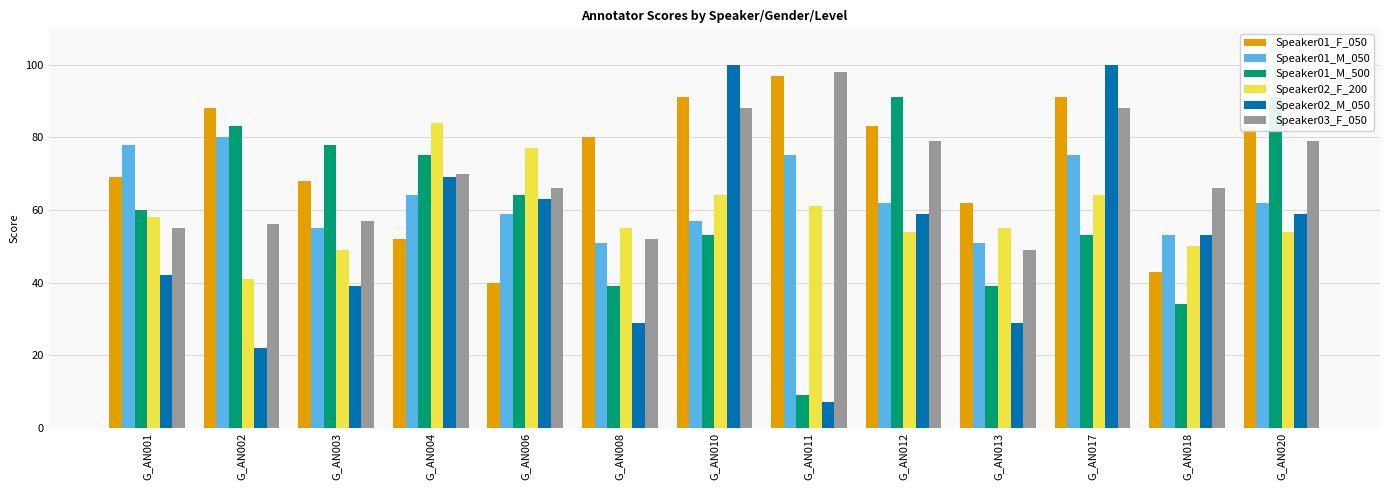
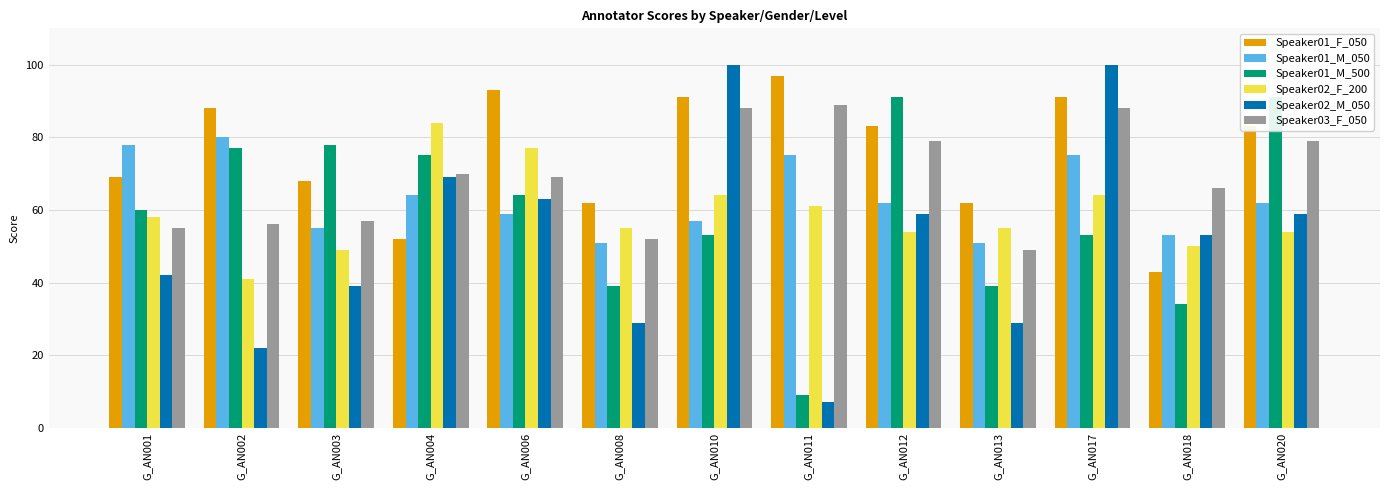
Speaker01_M_500, G_AN002: 83 -> 77
Speaker01_F_050, G_AN006: 40 -> 93
Speaker03_F_050, G_AN006: 66 -> 69
Speaker01_F_050, G_AN008: 80 -> 62
Speaker03_F_050, G_AN011: 98 -> 89
